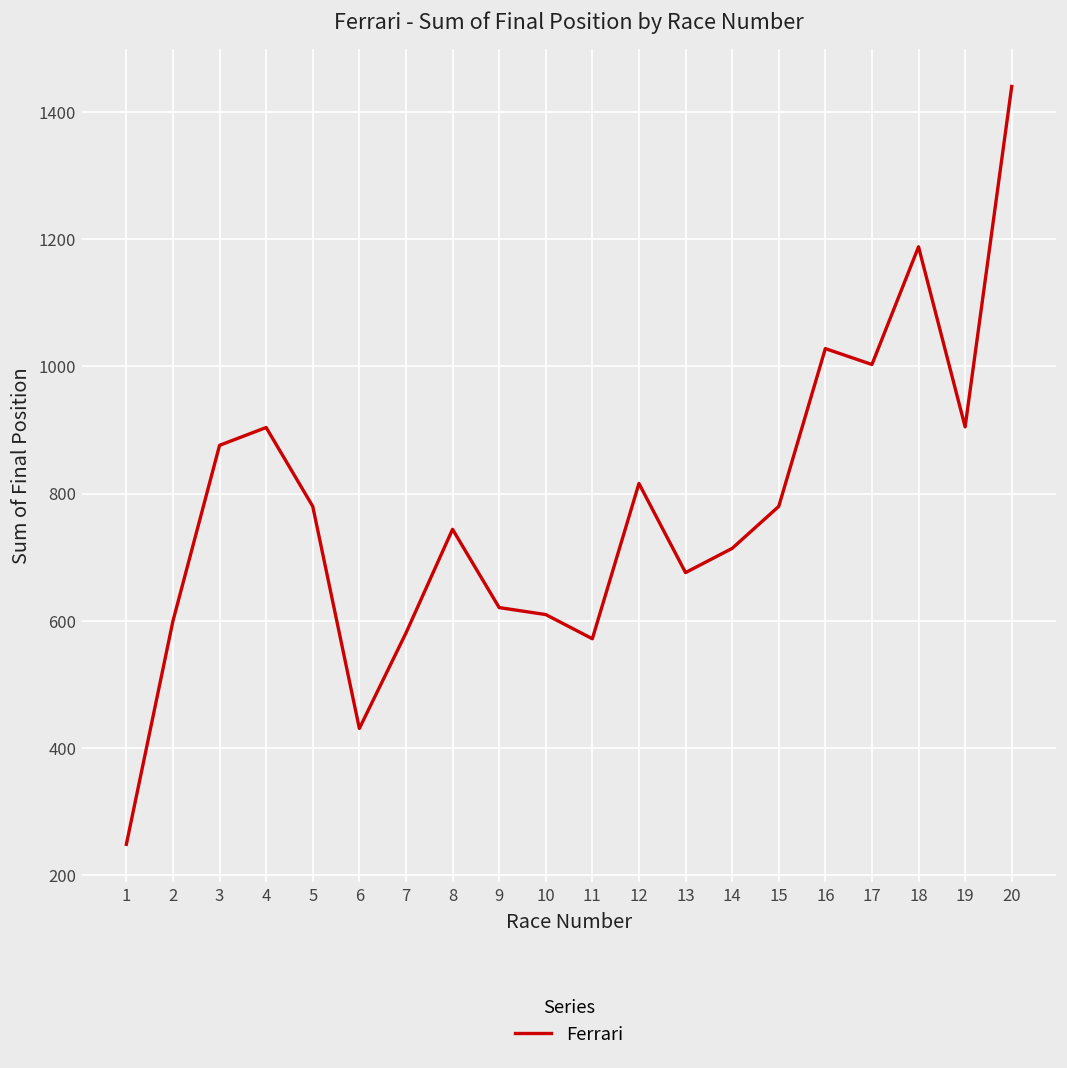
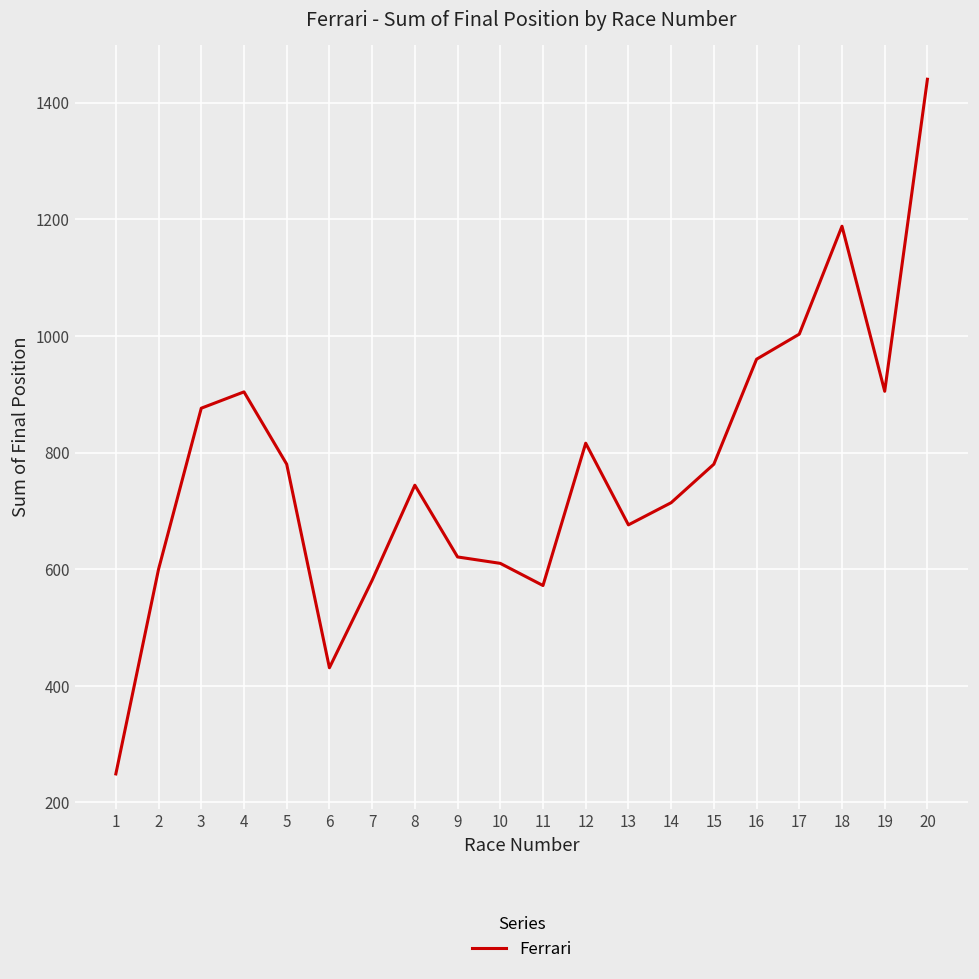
16: 1030 -> 960
